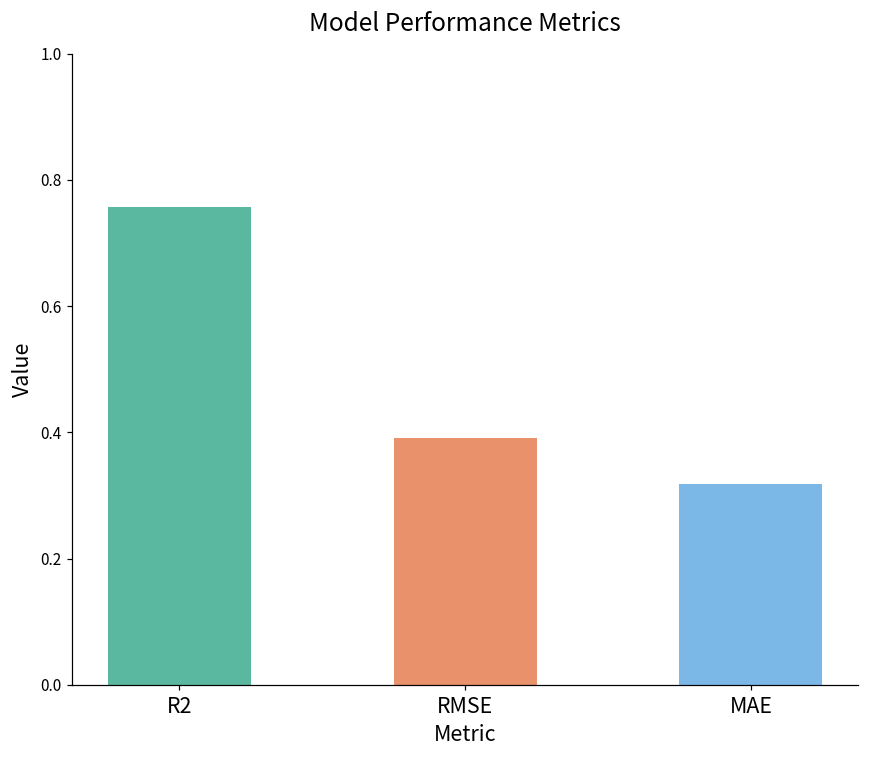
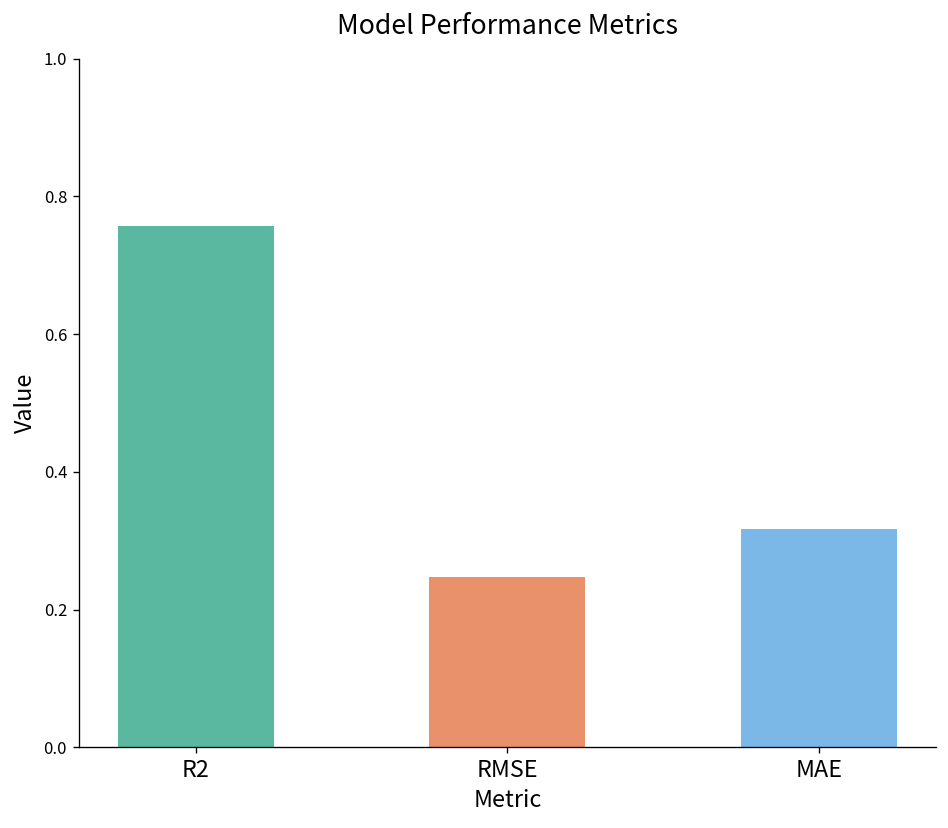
RMSE: 0.39 -> 0.25
